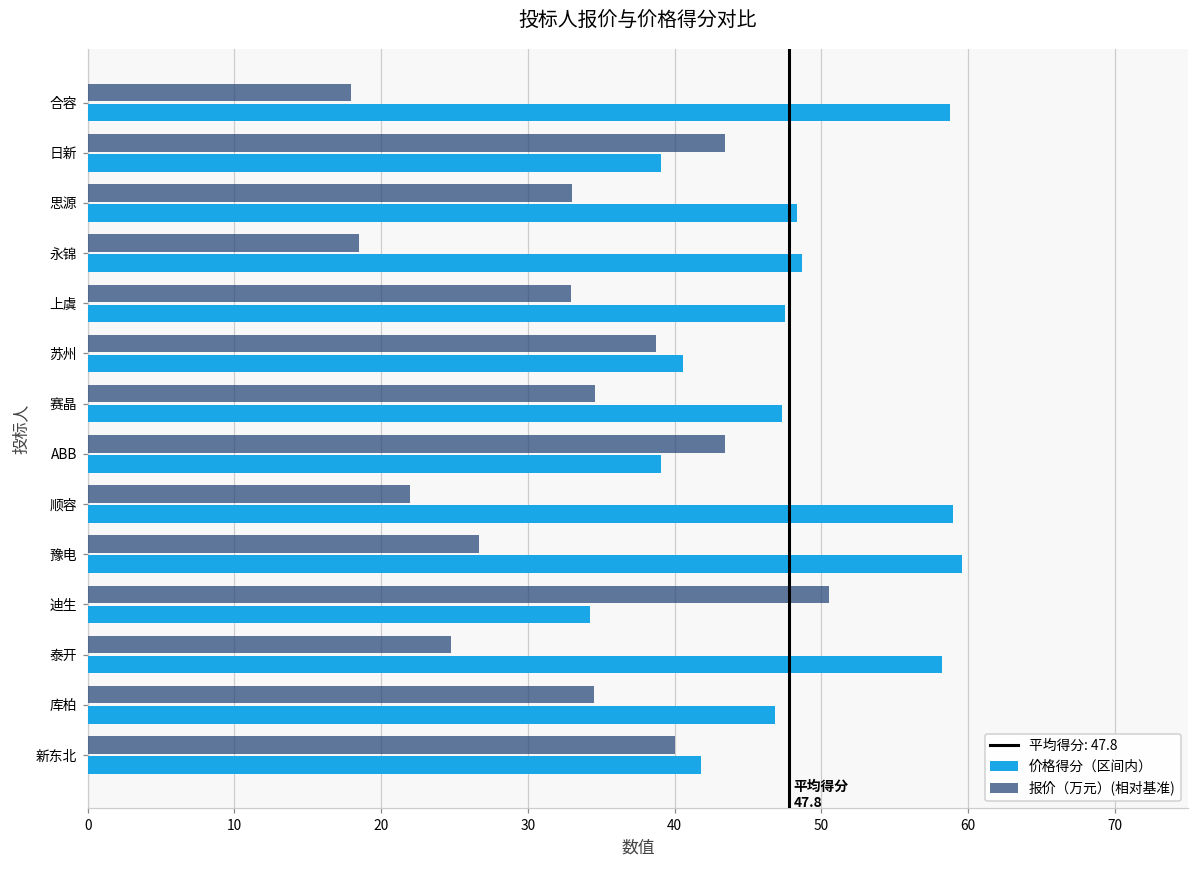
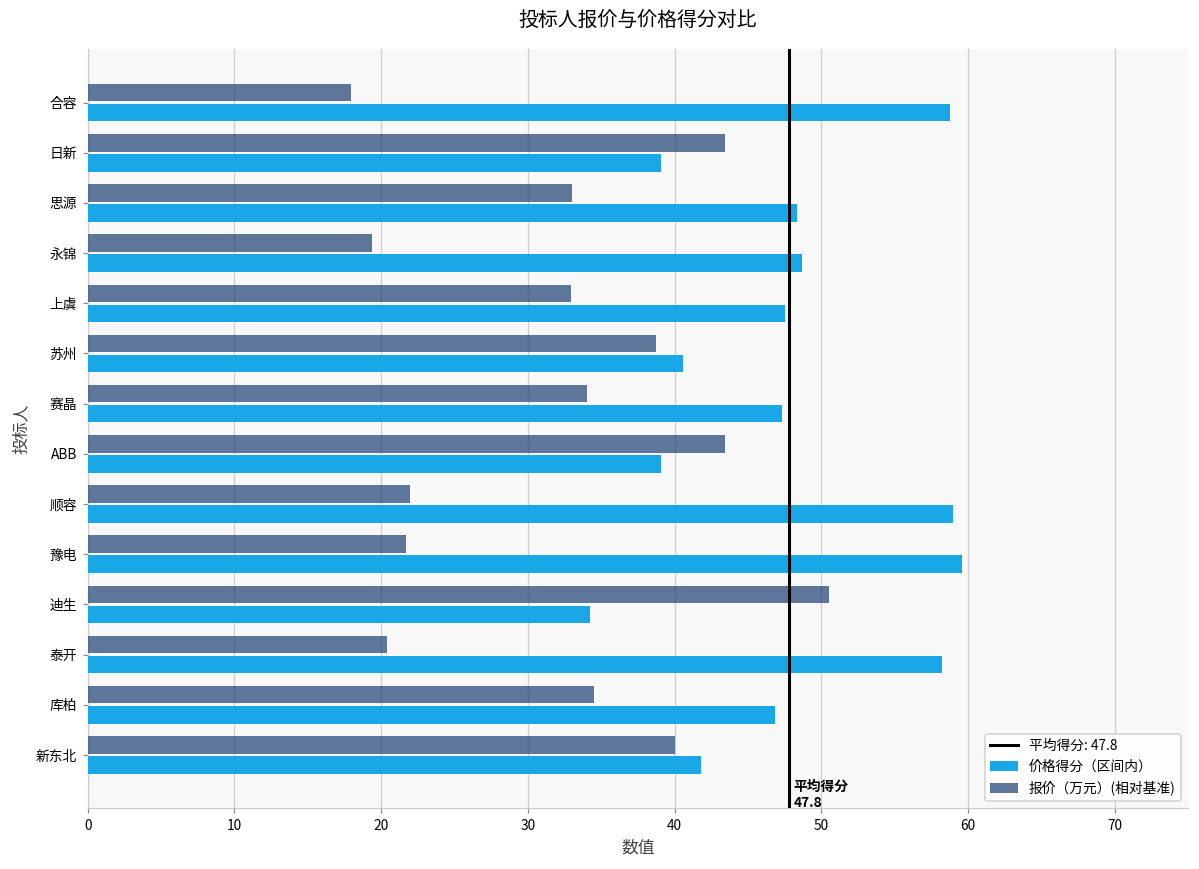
报价（万元）(相对基准), 永锦: 18.5 -> 19.4
报价（万元）(相对基准), 赛晶: 34.6 -> 34.0
报价（万元）(相对基准), 豫电: 26.7 -> 21.7
报价（万元）(相对基准), 泰开: 24.7 -> 20.4
